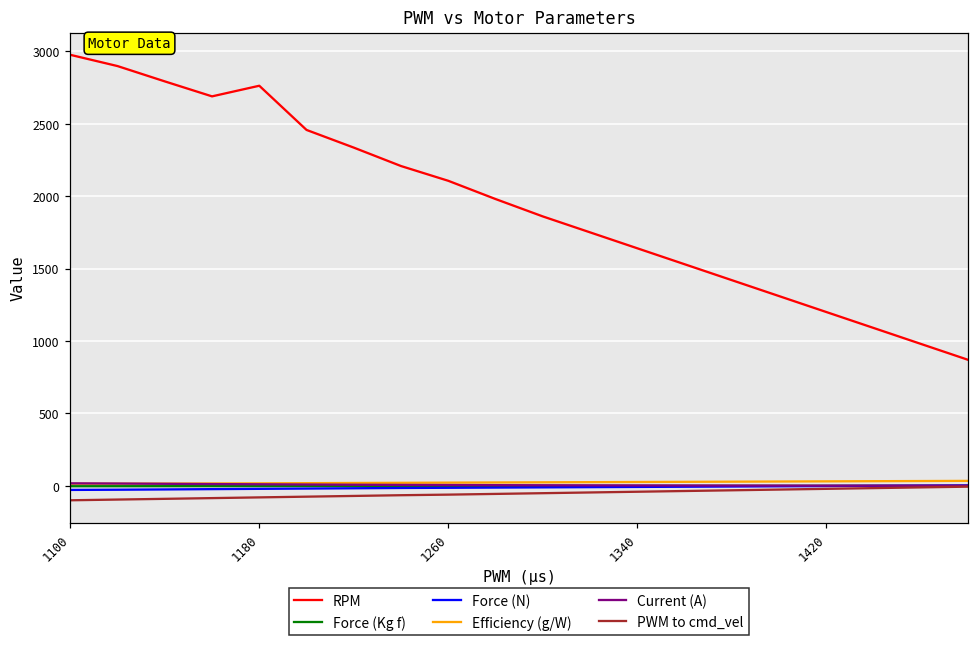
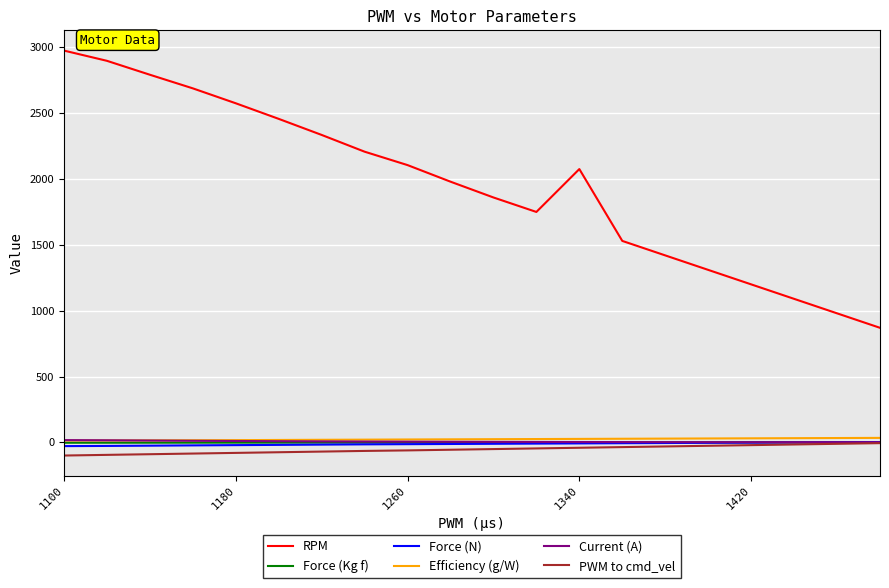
RPM, 1180: 2760 -> 2580
RPM, 1340: 1640 -> 2080
